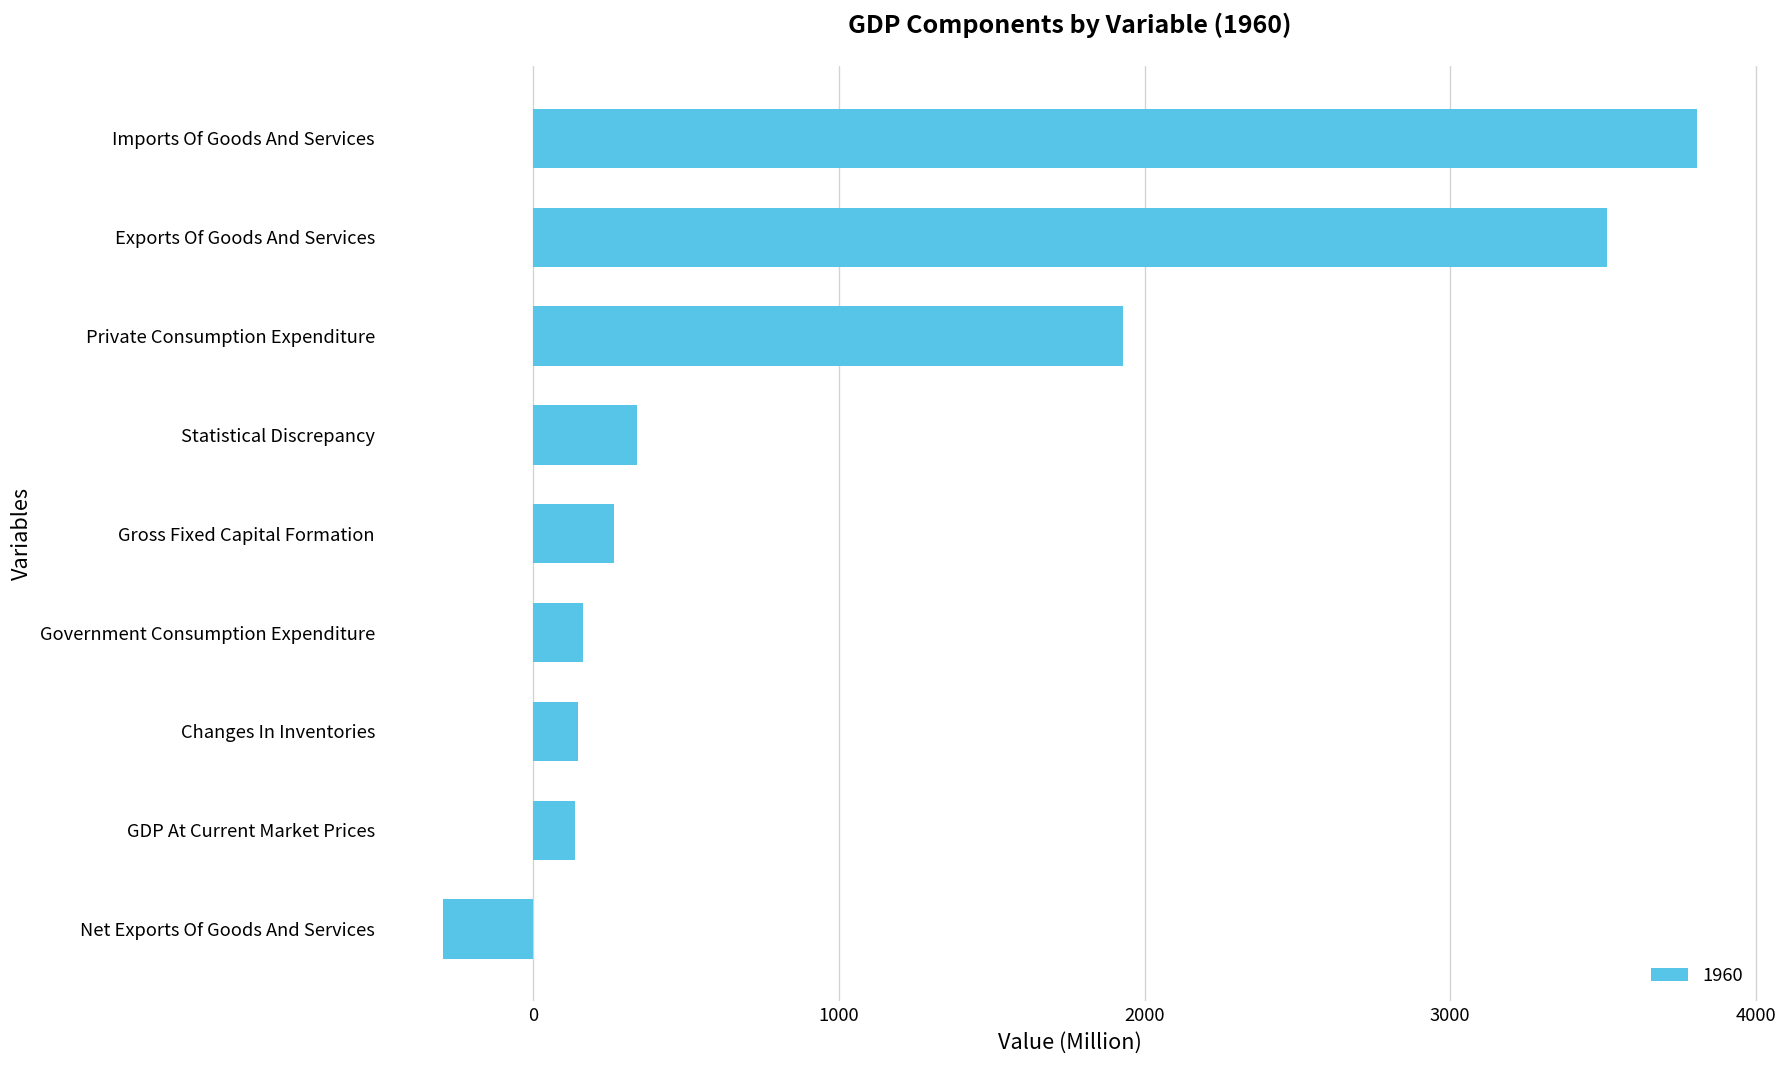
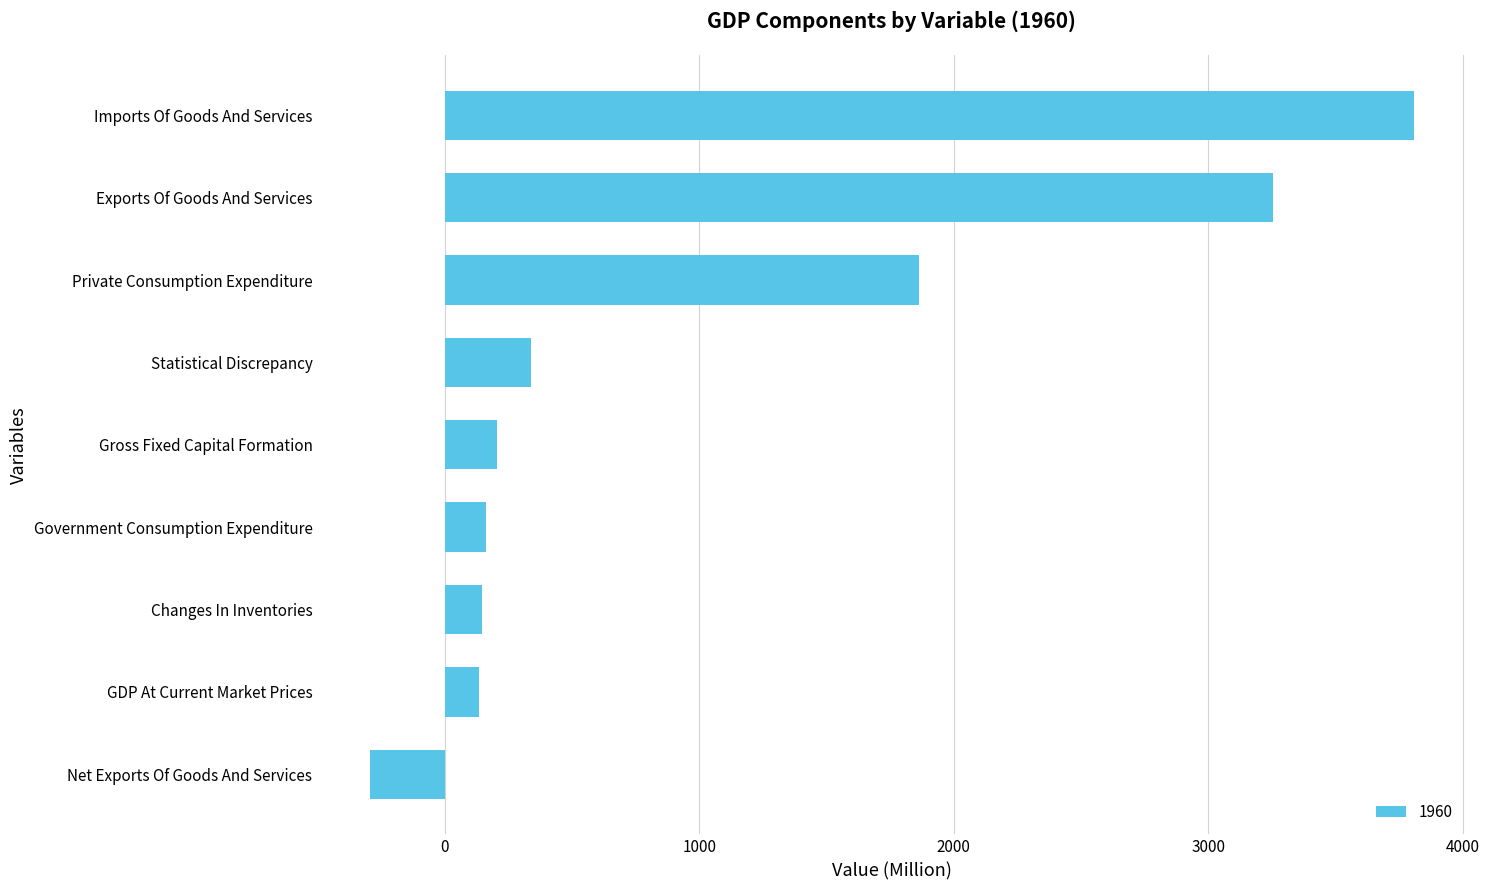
Exports Of Goods And Services: 3510 -> 3250
Private Consumption Expenditure: 1930 -> 1870
Gross Fixed Capital Formation: 260 -> 200
